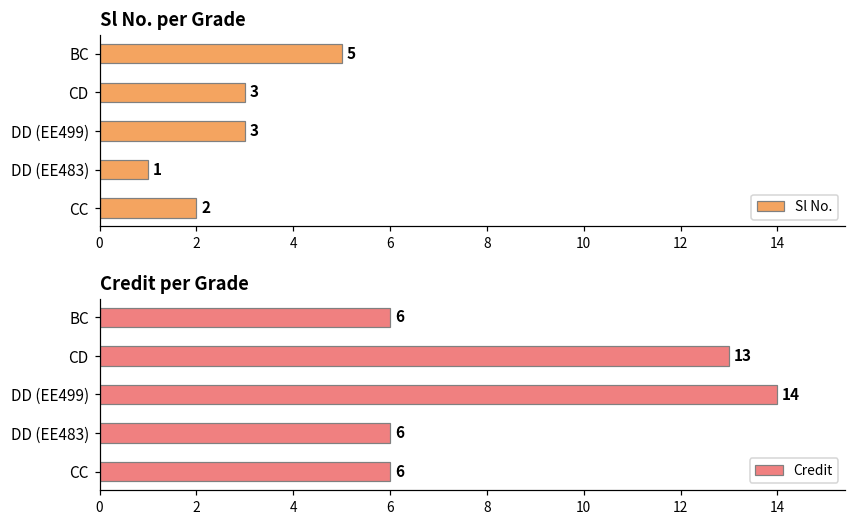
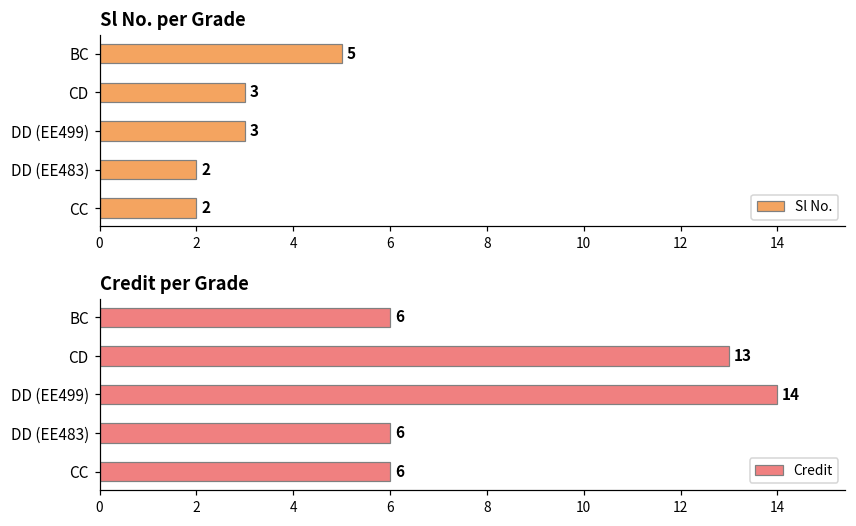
Sl No. per Grade, DD (EE483): 1 -> 2
